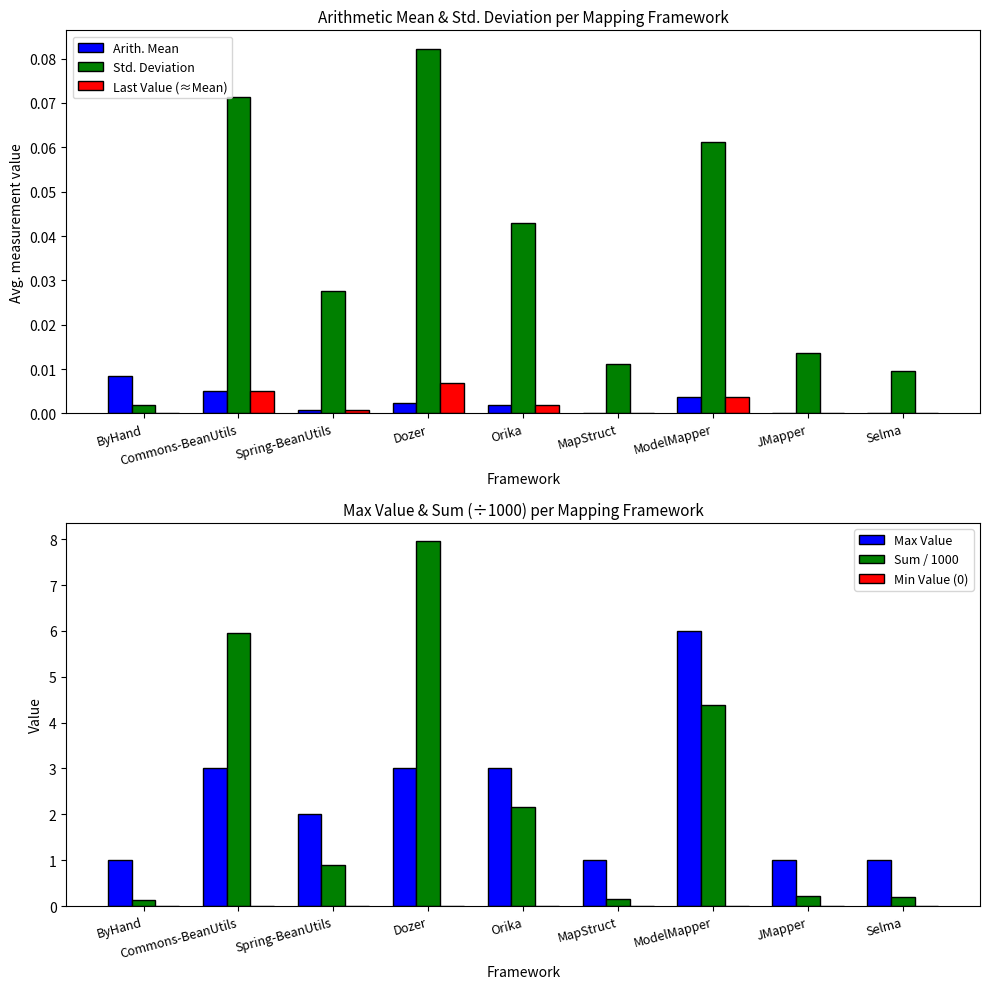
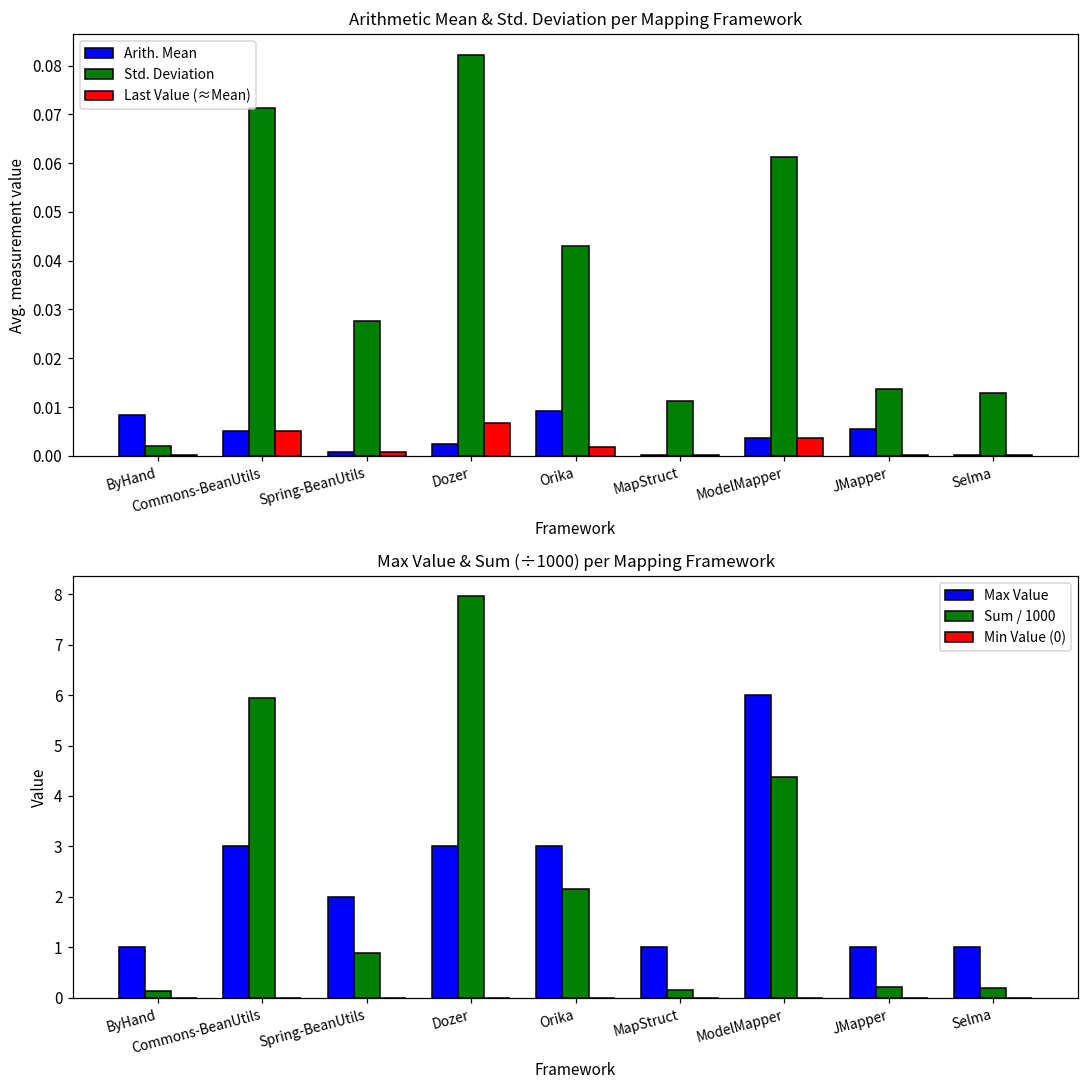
Arithmetic Mean & Std. Deviation per Mapping Framework, Arith. Mean, Orika: 0.002 -> 0.009
Arithmetic Mean & Std. Deviation per Mapping Framework, Arith. Mean, JMapper: 0.000 -> 0.005
Arithmetic Mean & Std. Deviation per Mapping Framework, Std. Deviation, Selma: 0.010 -> 0.013
